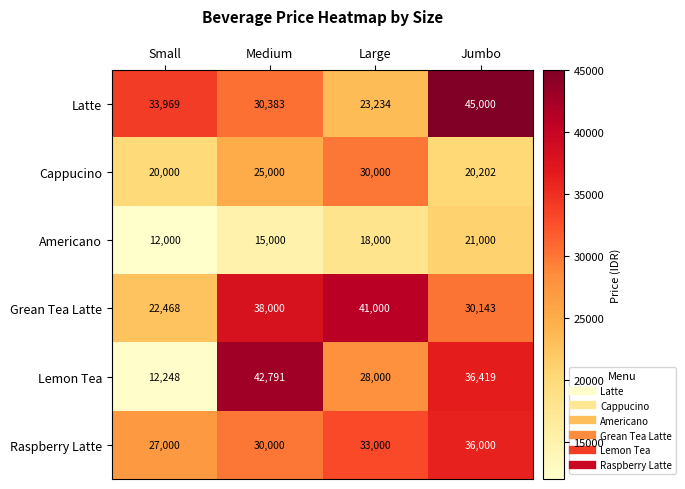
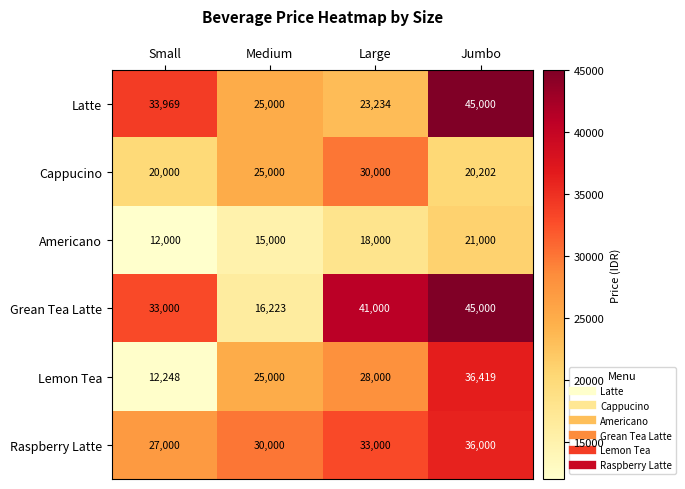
Latte, Medium: 30,383 -> 25,000
Grean Tea Latte, Small: 22,468 -> 33,000
Grean Tea Latte, Medium: 38,000 -> 16,223
Grean Tea Latte, Jumbo: 30,143 -> 45,000
Lemon Tea, Medium: 42,791 -> 25,000
